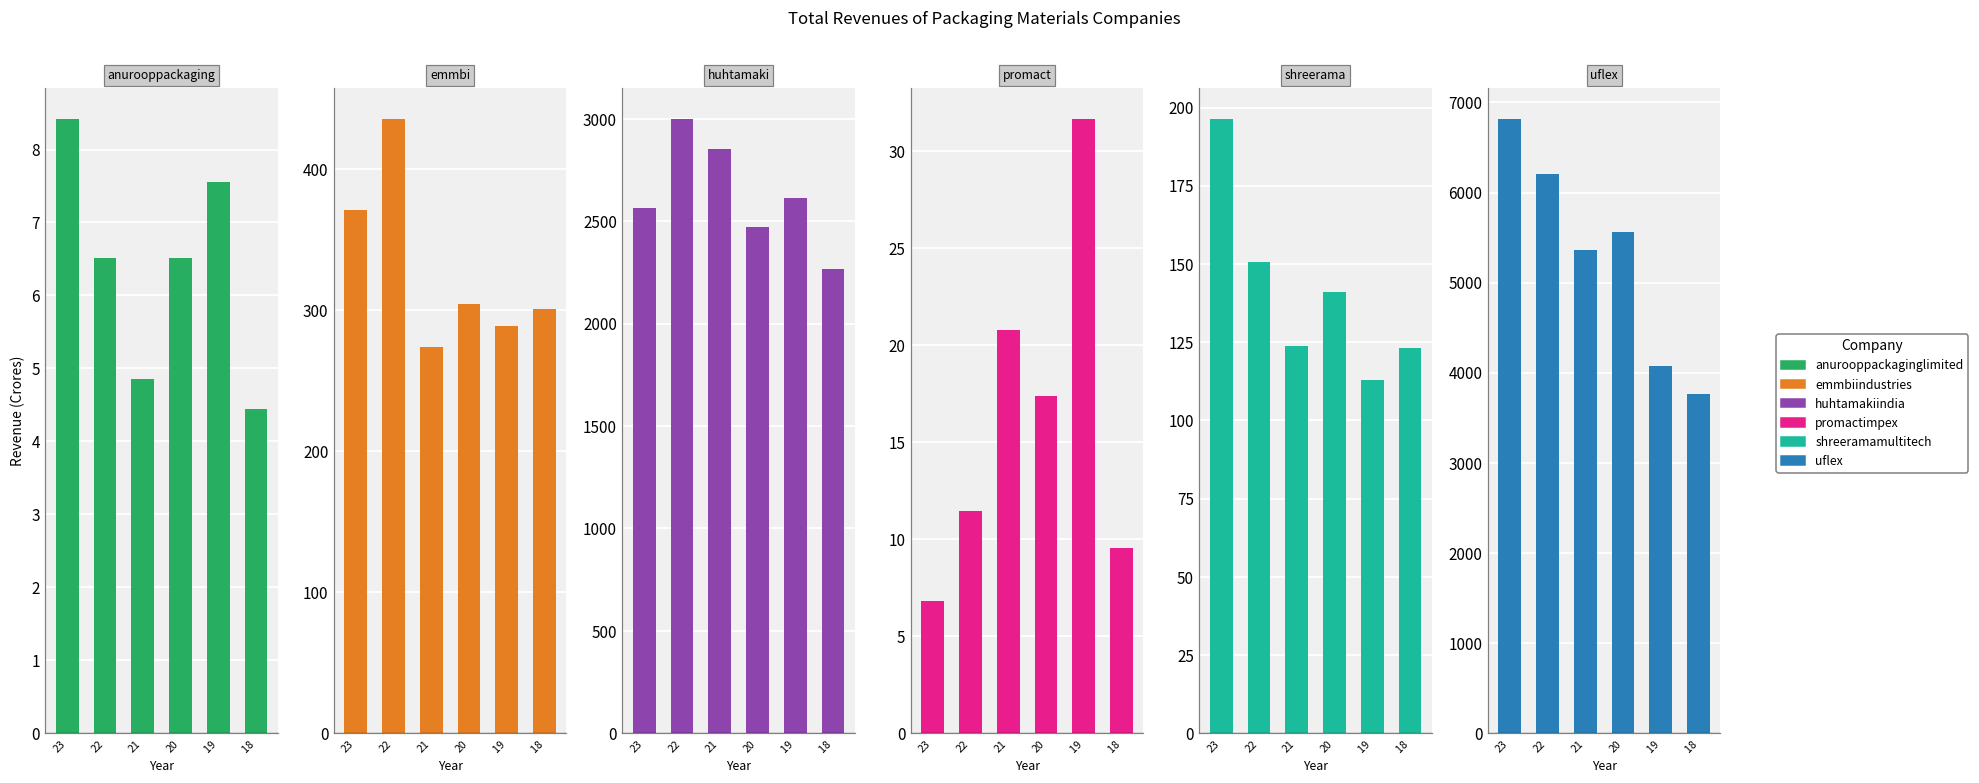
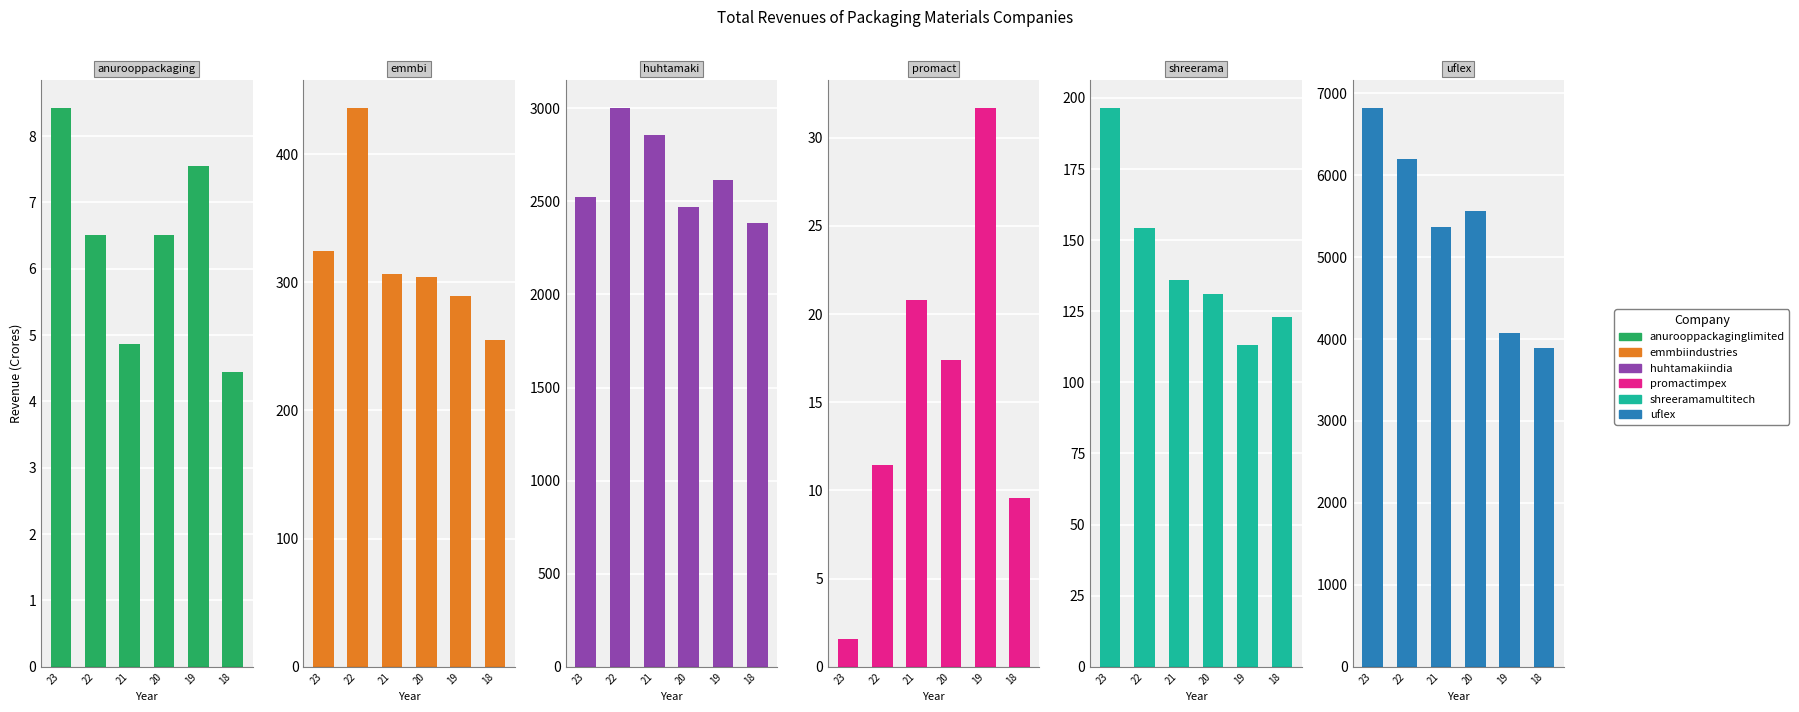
emmbi, 23: 371 -> 325
emmbi, 21: 274 -> 307
emmbi, 18: 301 -> 255
huhtamaki, 23: 2560 -> 2520
huhtamaki, 18: 2270 -> 2390
promact, 23: 6.8 -> 1.6
shreerama, 22: 151 -> 154
shreerama, 21: 124 -> 136
shreerama, 20: 141 -> 131
uflex, 18: 3800 -> 3900
